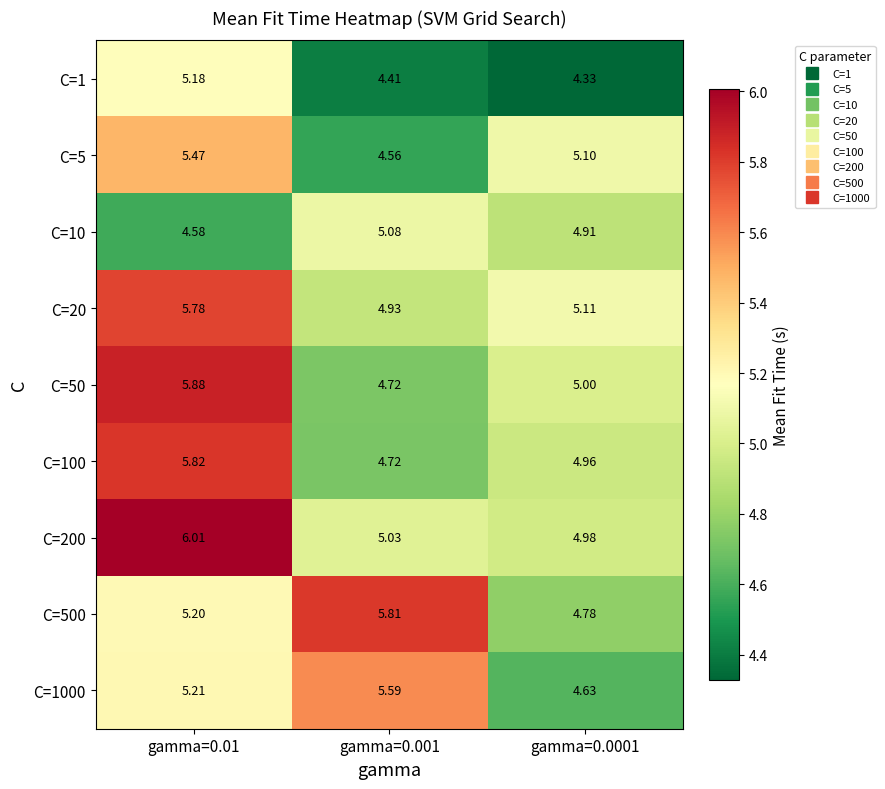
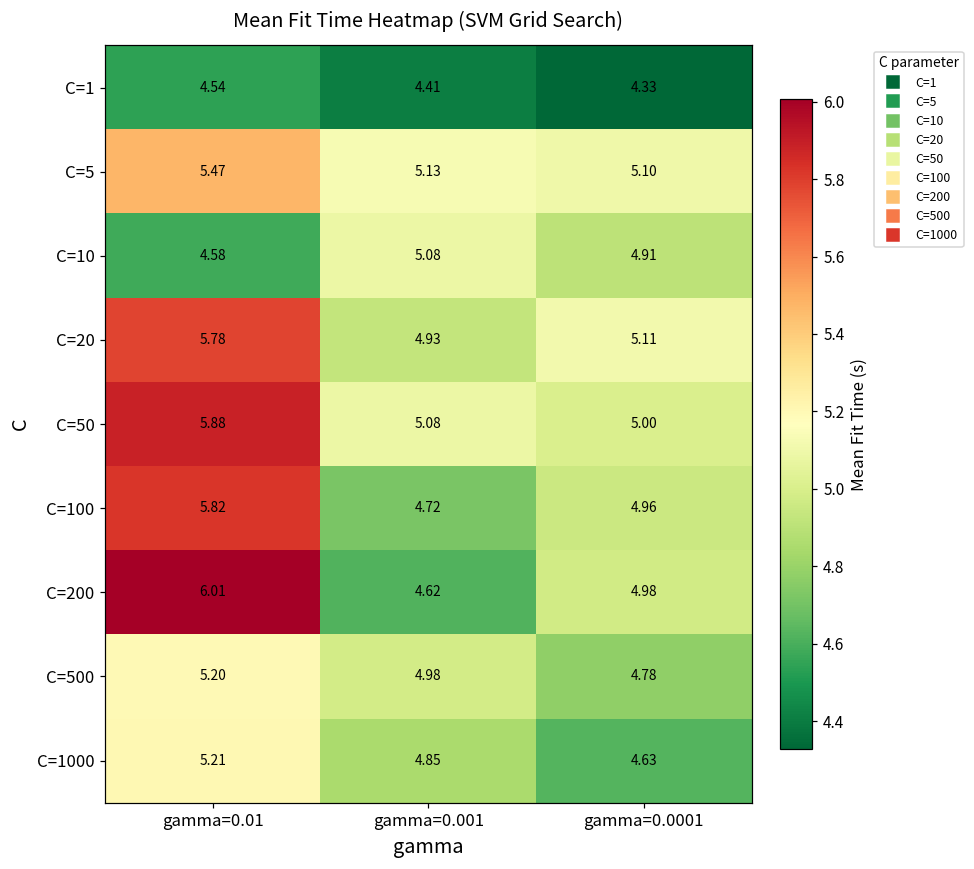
C=1, gamma=0.01: 5.18 -> 4.54
C=5, gamma=0.001: 4.56 -> 5.13
C=50, gamma=0.001: 4.72 -> 5.08
C=200, gamma=0.001: 5.03 -> 4.62
C=500, gamma=0.001: 5.81 -> 4.98
C=1000, gamma=0.001: 5.59 -> 4.85
